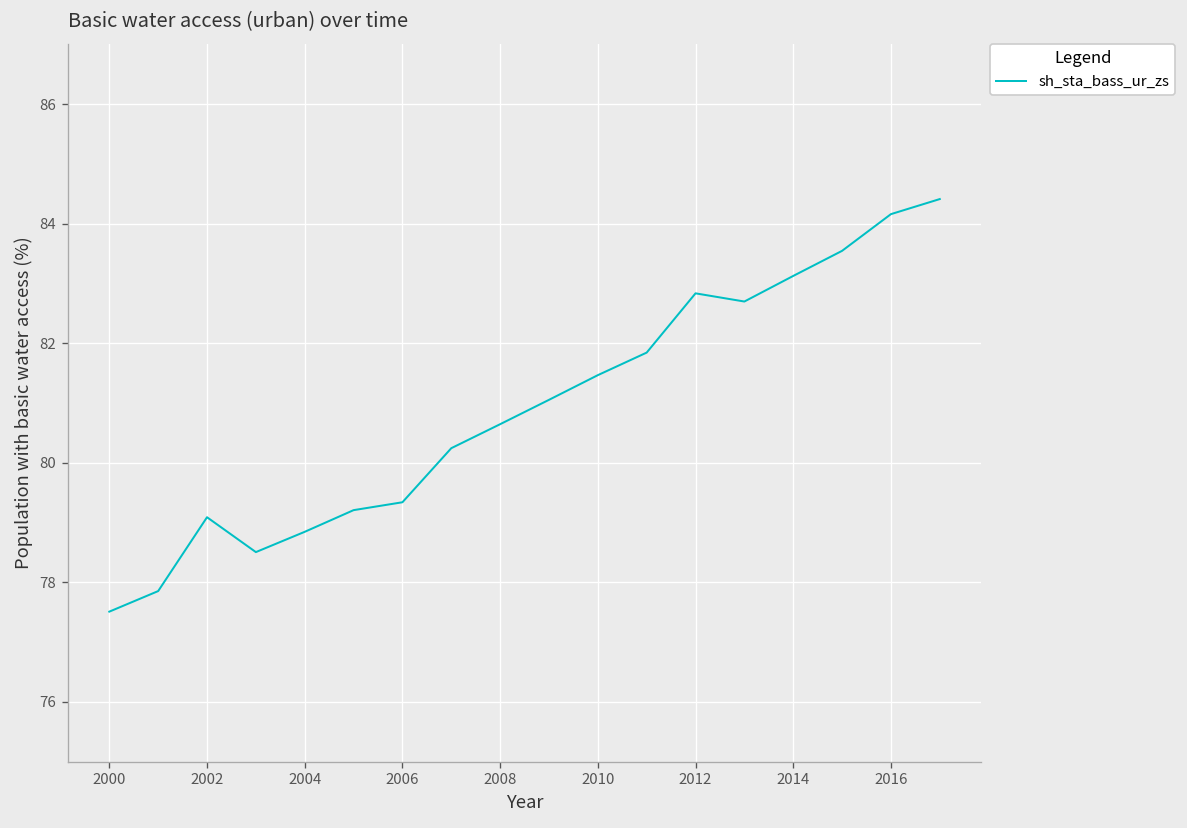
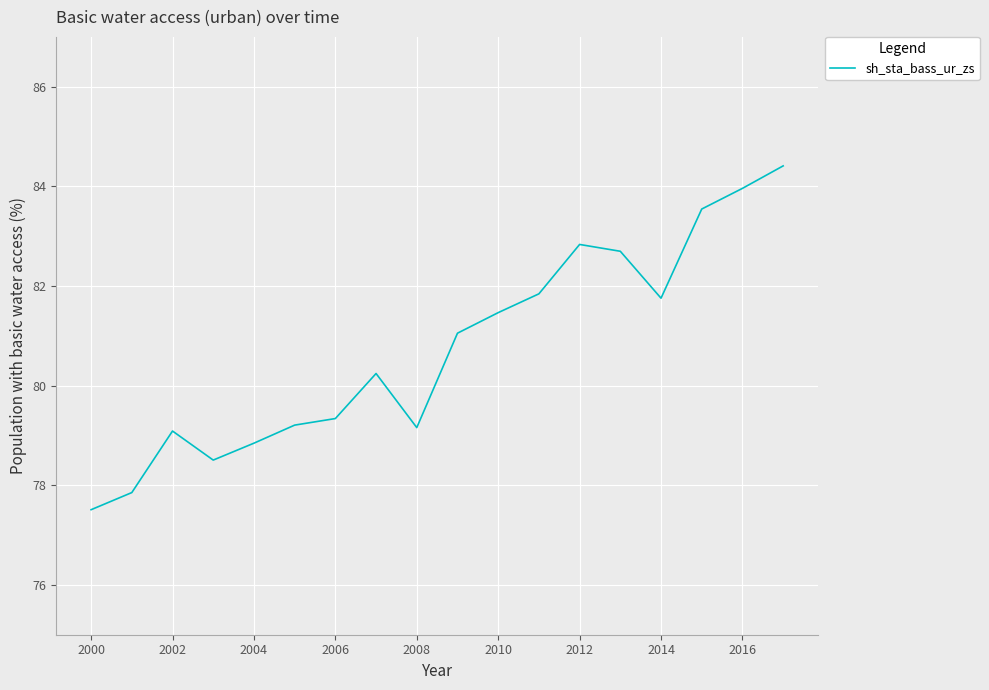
2008: 80.6 -> 79.2
2014: 83.1 -> 81.8
2016: 84.2 -> 84.0
